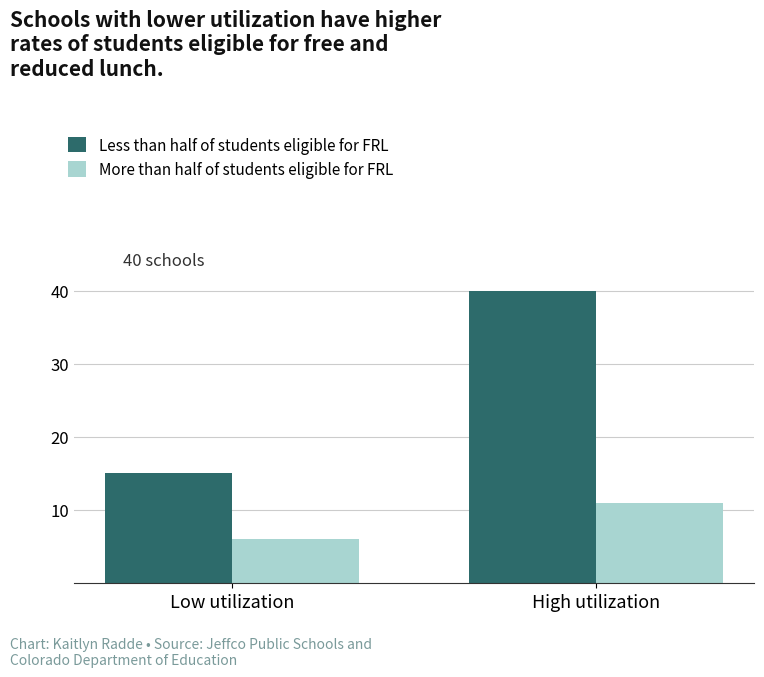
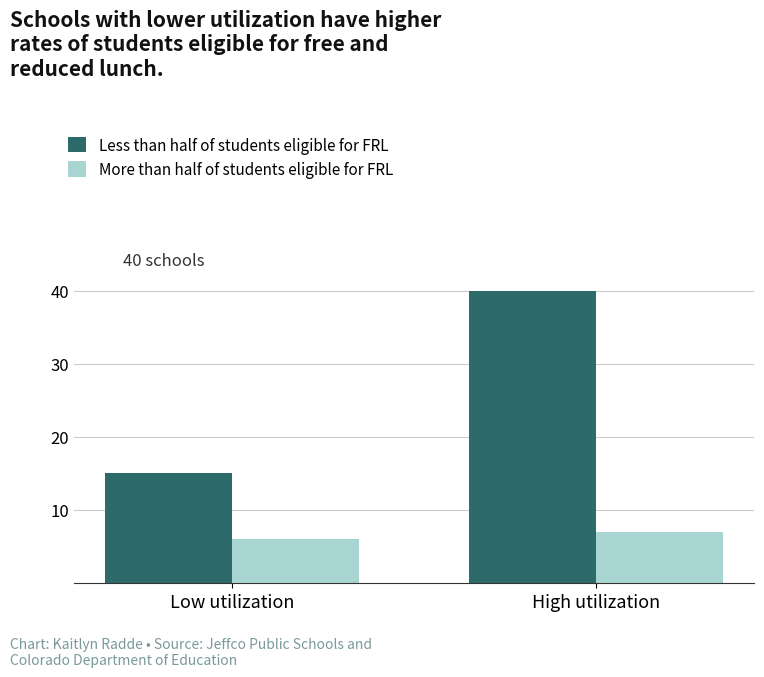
More than half of students eligible for FRL, High utilization: 11 -> 7
